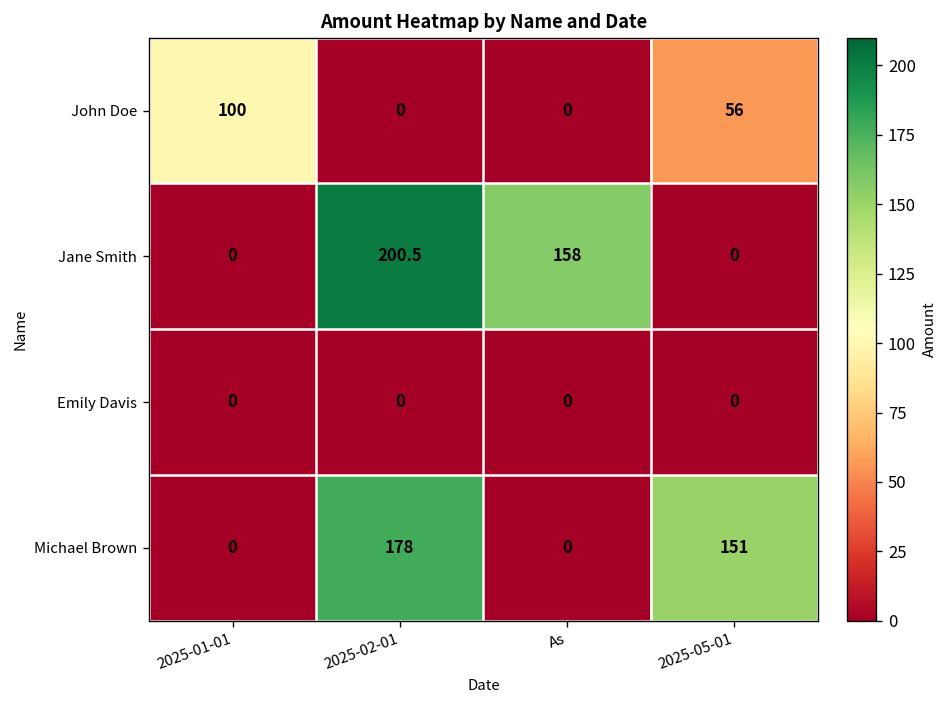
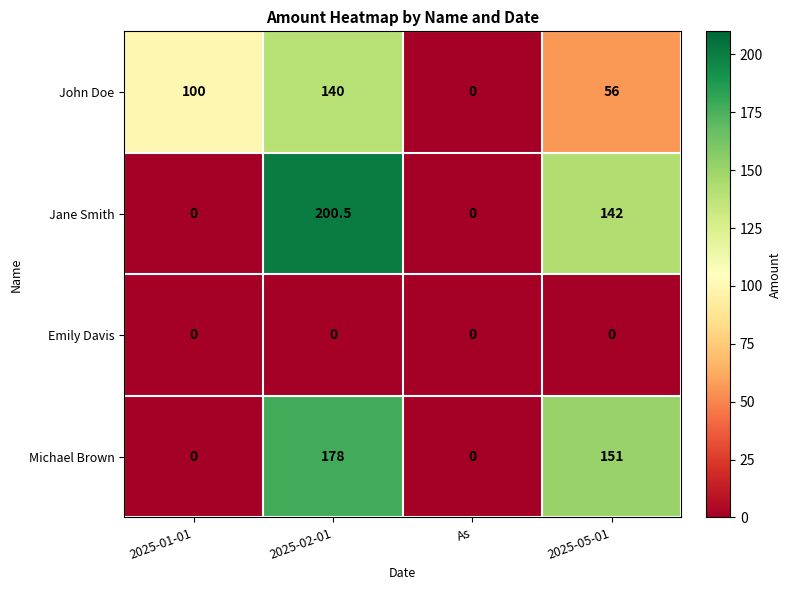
John Doe, 2025-02-01: 0 -> 140
Jane Smith, As: 158 -> 0
Jane Smith, 2025-05-01: 0 -> 142
